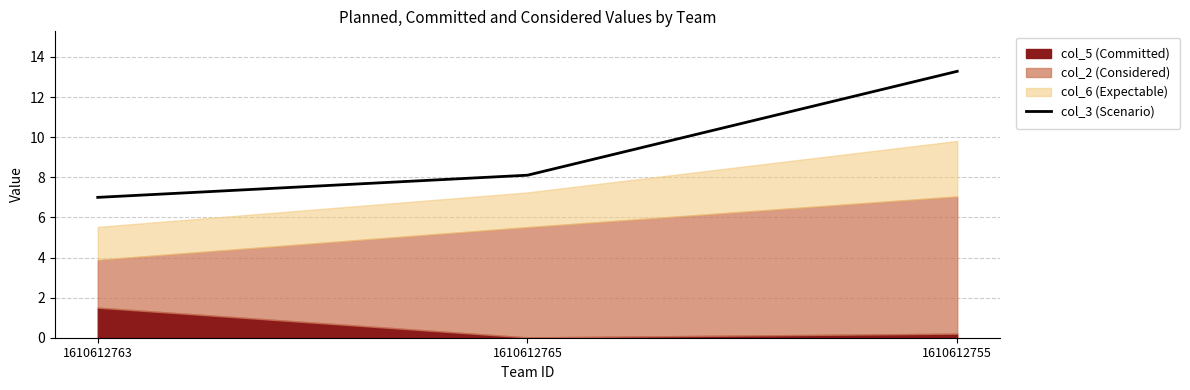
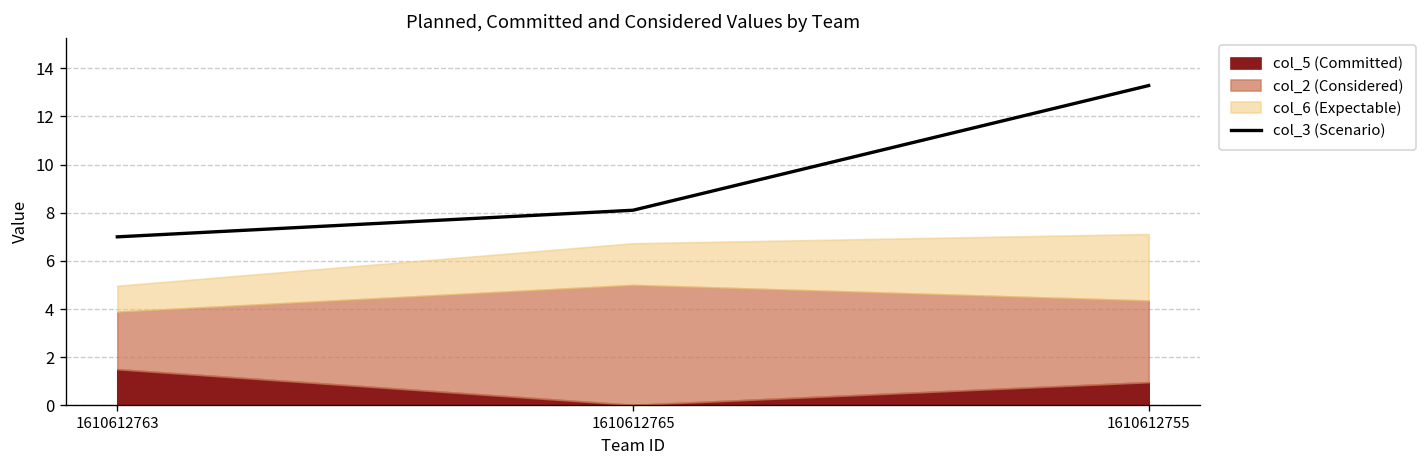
col_6 (Expectable), 1610612763: 1.6 -> 1.1
col_2 (Considered), 1610612765: 5.5 -> 5.0
col_5 (Committed), 1610612755: 0.2 -> 1.0
col_2 (Considered), 1610612755: 6.8 -> 3.4
